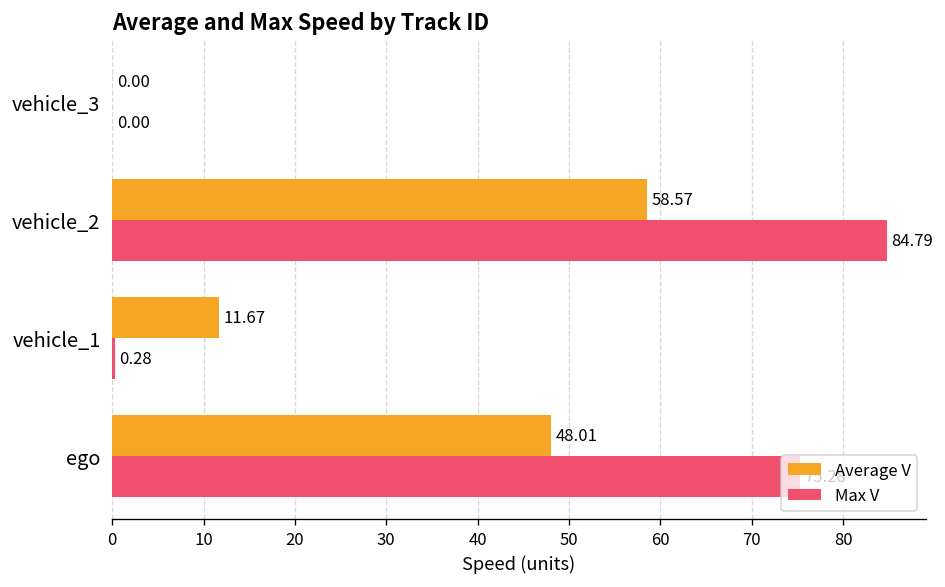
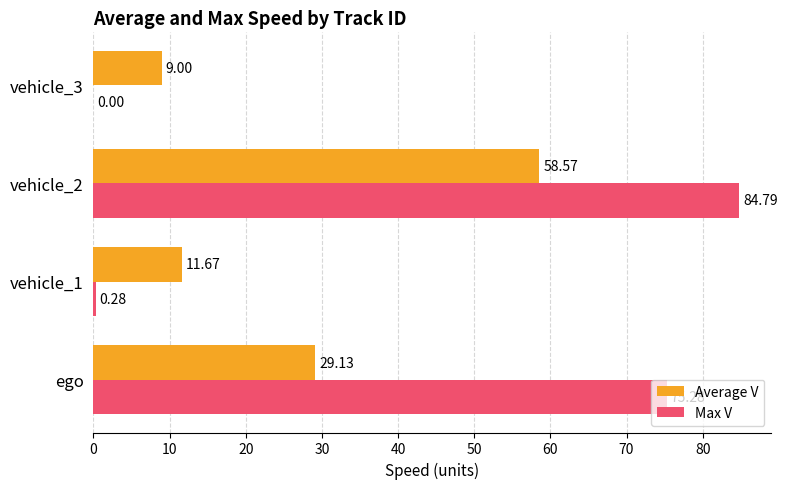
Average V, vehicle_3: 0.00 -> 9.00
Average V, ego: 48.01 -> 29.13
